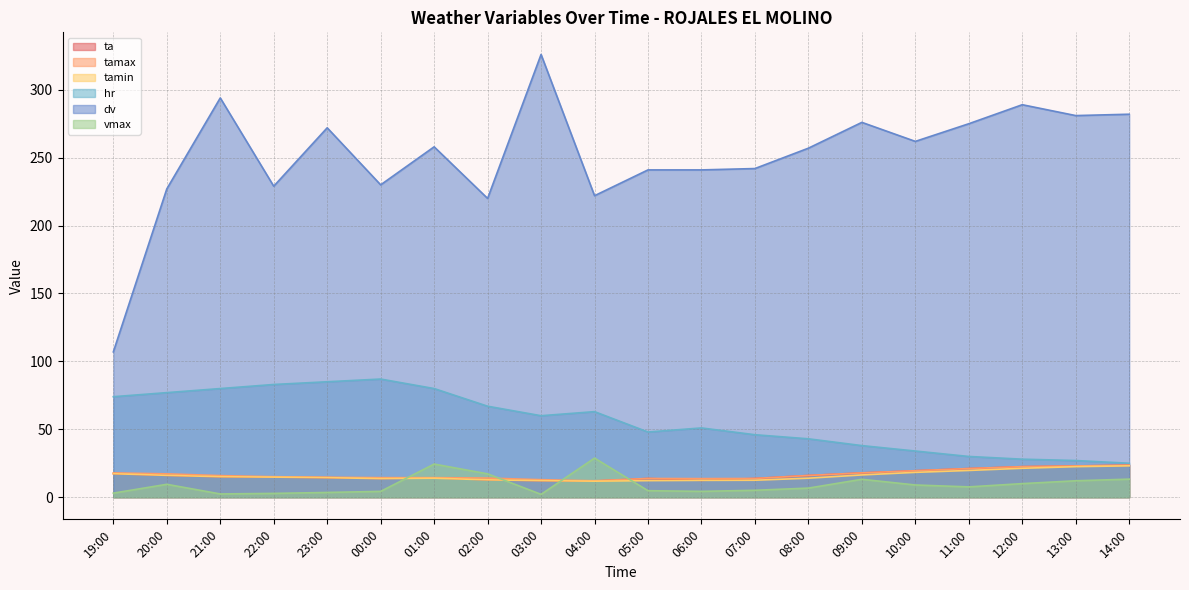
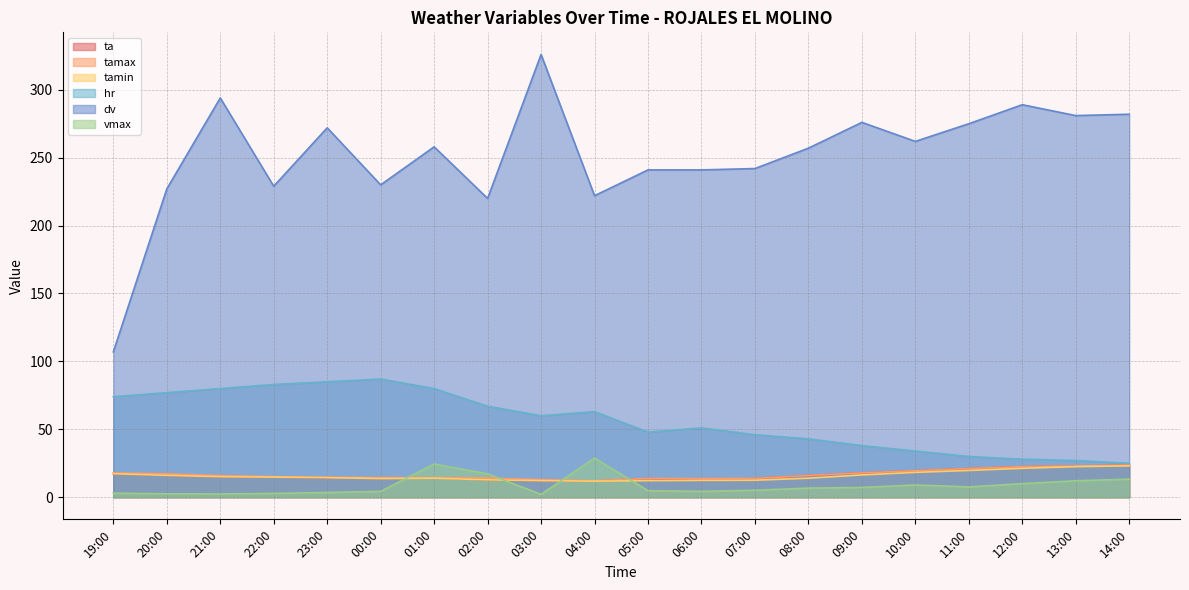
vmax, 20:00: 10 -> 3
vmax, 09:00: 13 -> 7
